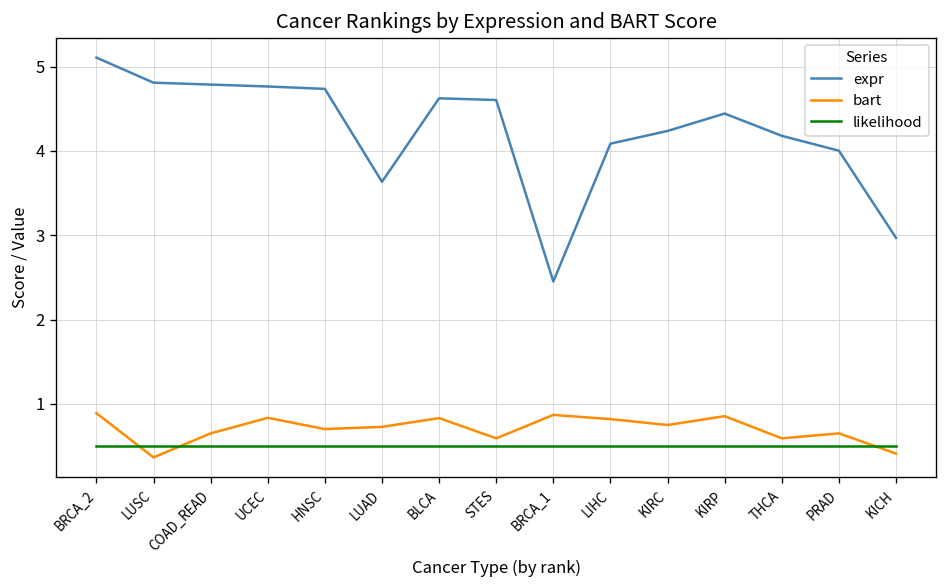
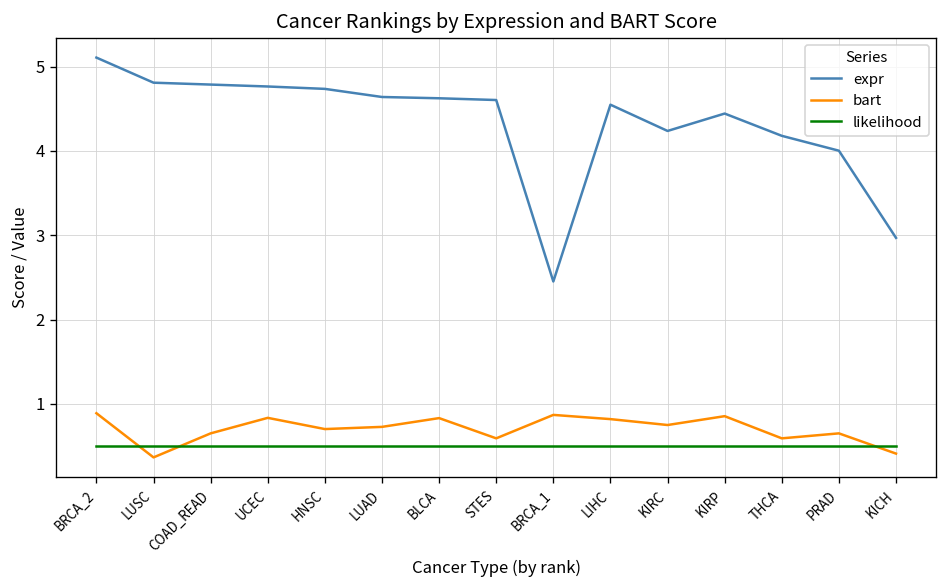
expr, LUAD: 3.6 -> 4.6
expr, LIHC: 4.1 -> 4.5
